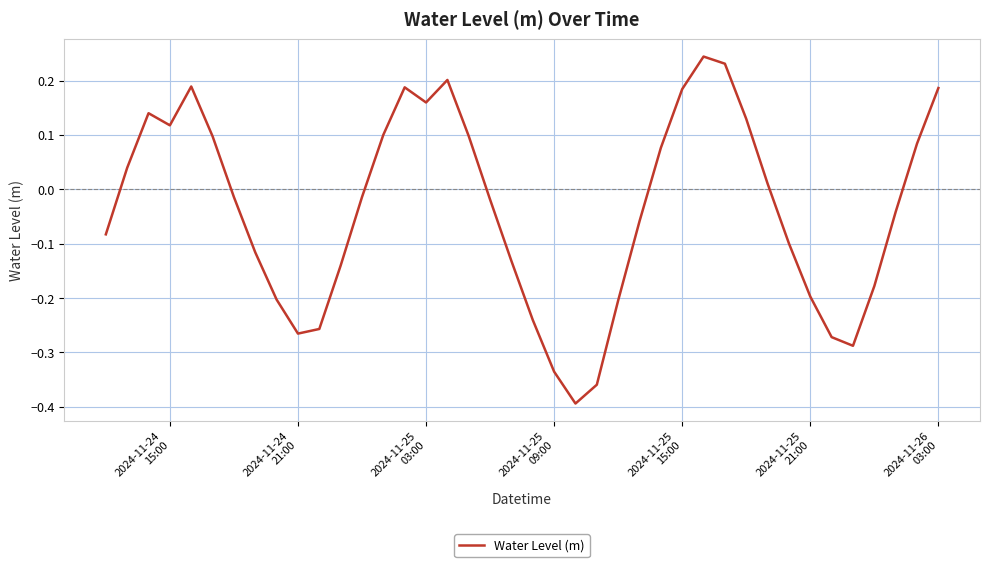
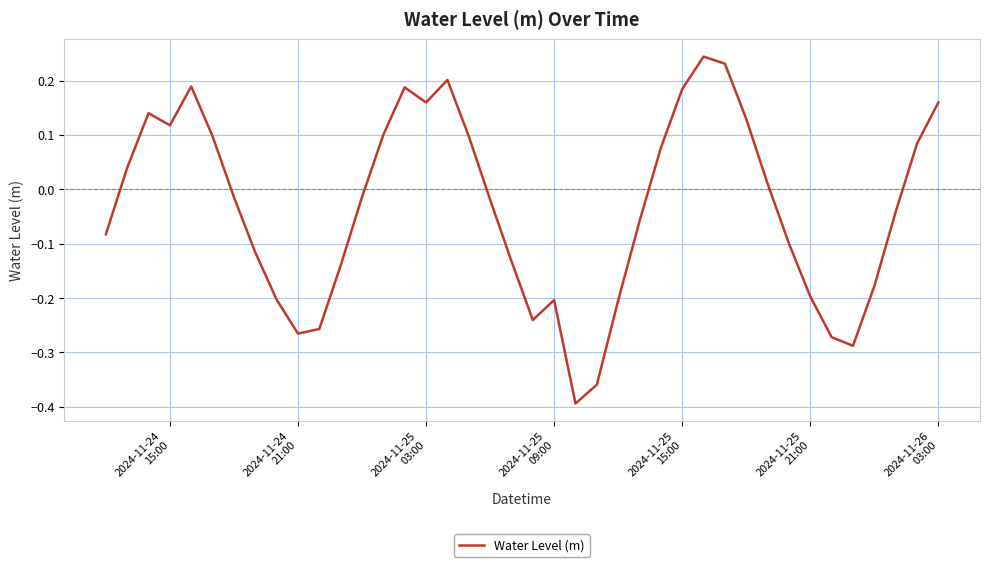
2024-11-25 09:00: -0.34 -> -0.20
2024-11-26 03:00: 0.19 -> 0.16
